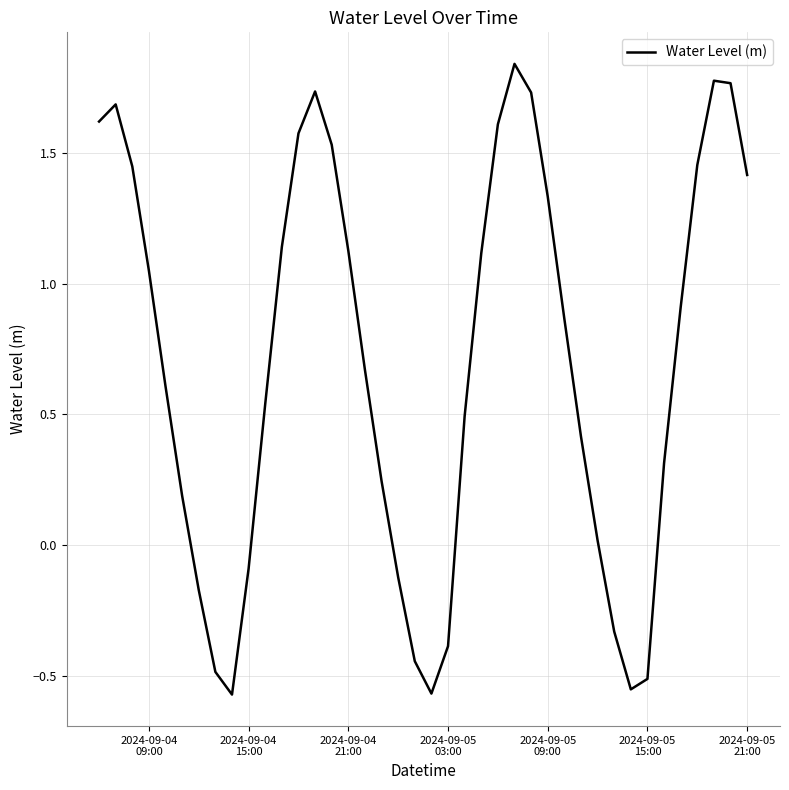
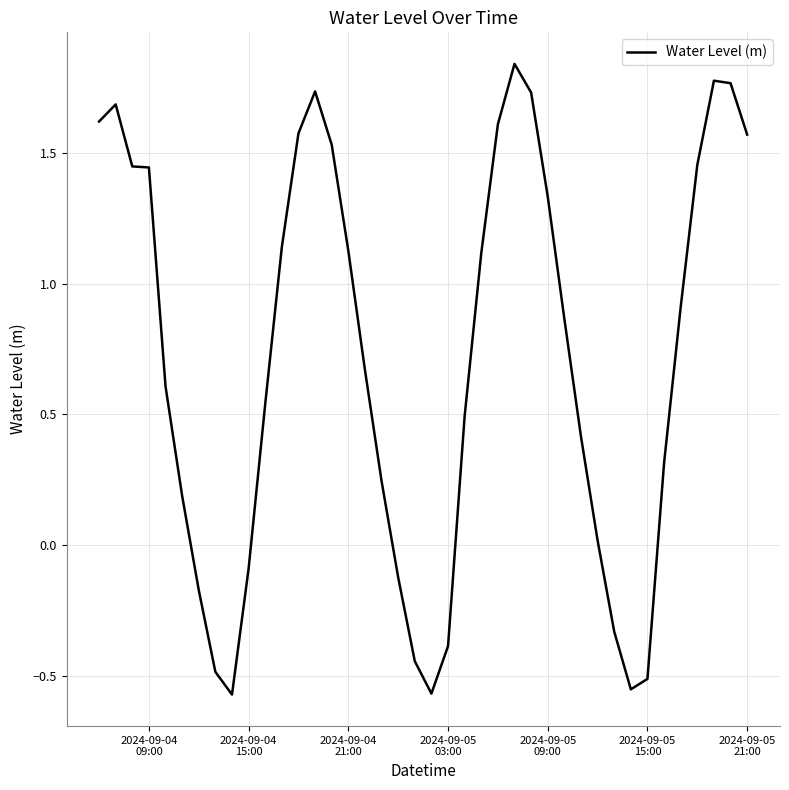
2024-09-04 09:00: 1.05 -> 1.44
2024-09-05 21:00: 1.42 -> 1.57
